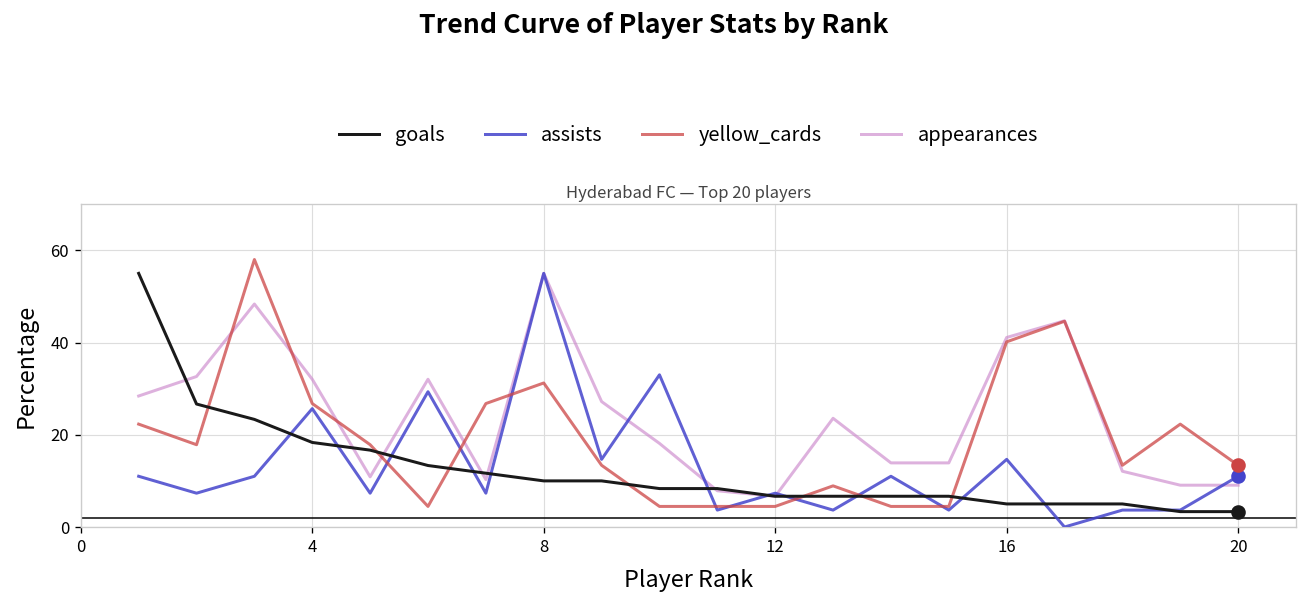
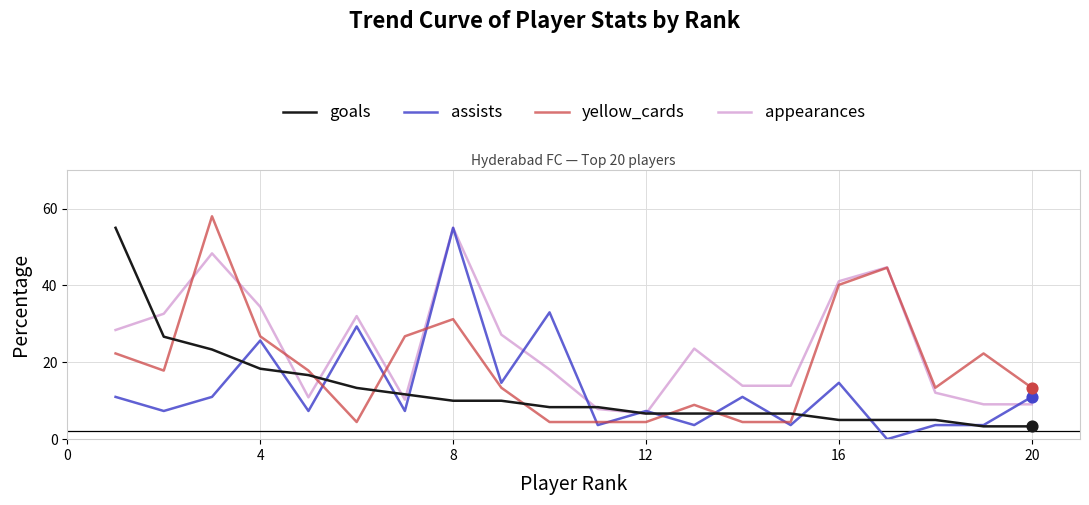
appearances, 4: 32 -> 34
